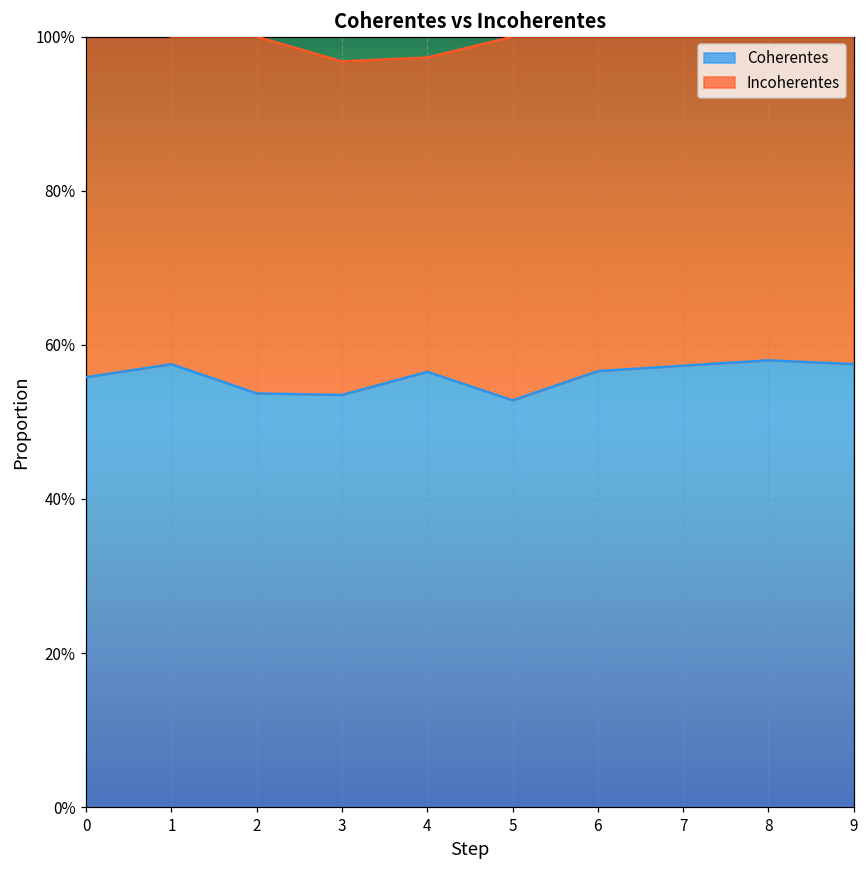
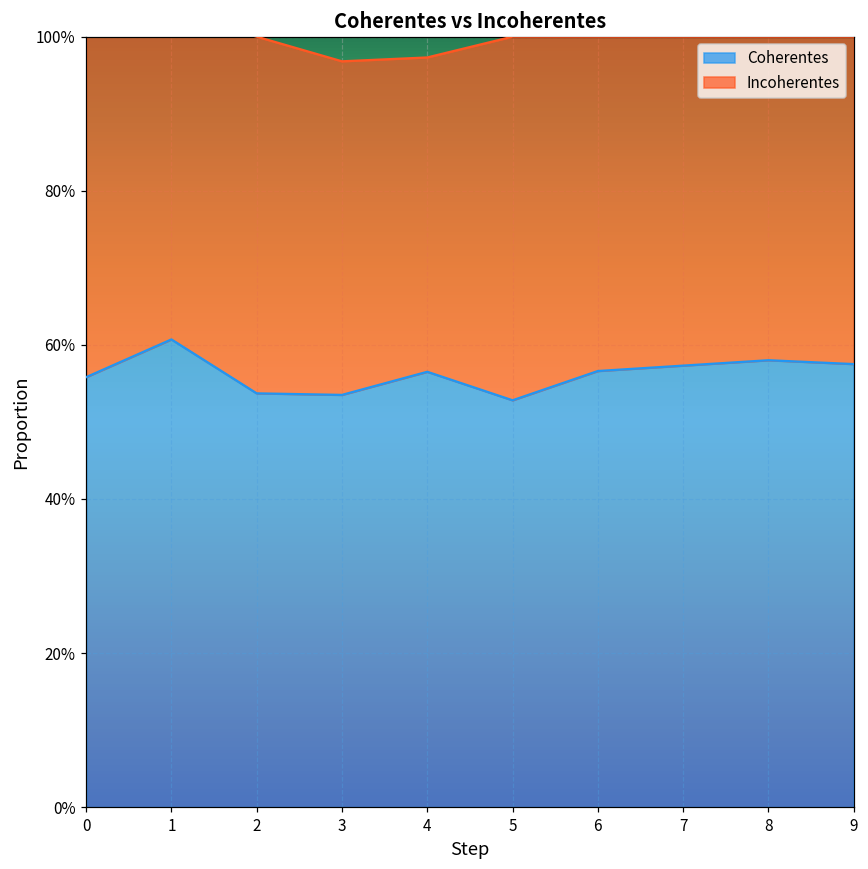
Coherentes, 1: 57% -> 61%
